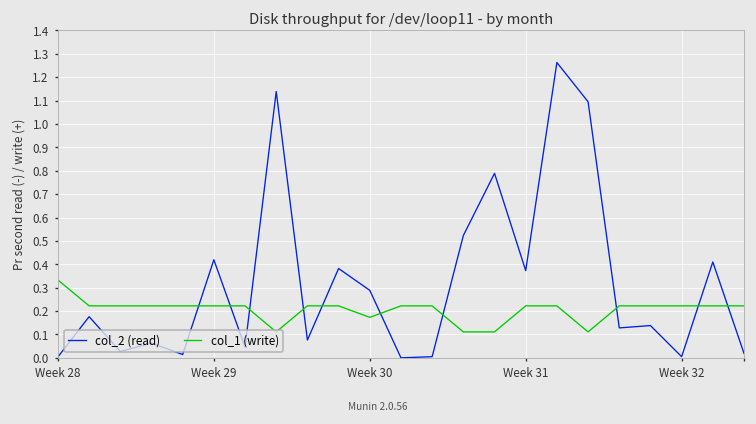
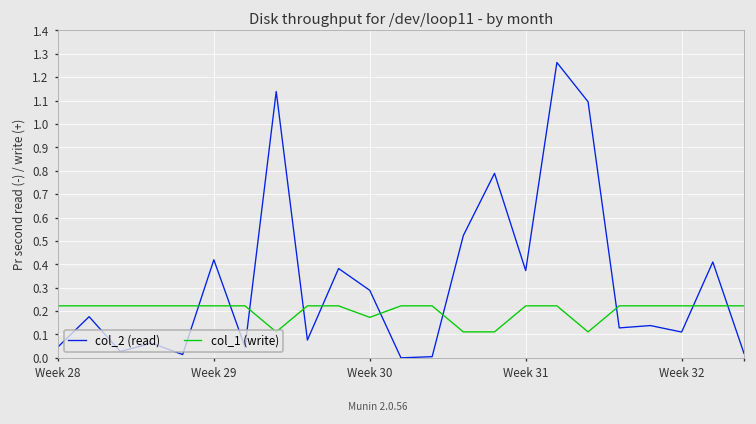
col_2 (read), Week 28: 0.00 -> 0.05
col_1 (write), Week 28: 0.33 -> 0.22
col_2 (read), Week 32: 0.00 -> 0.11
